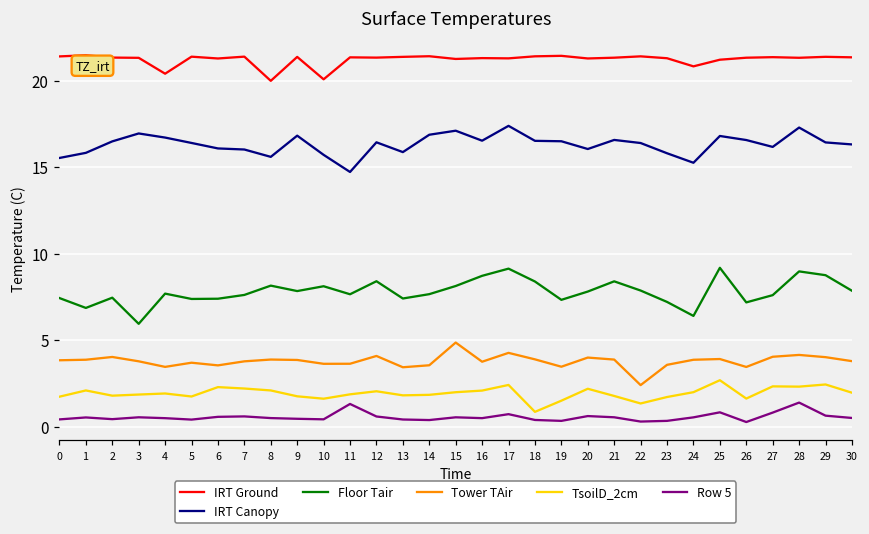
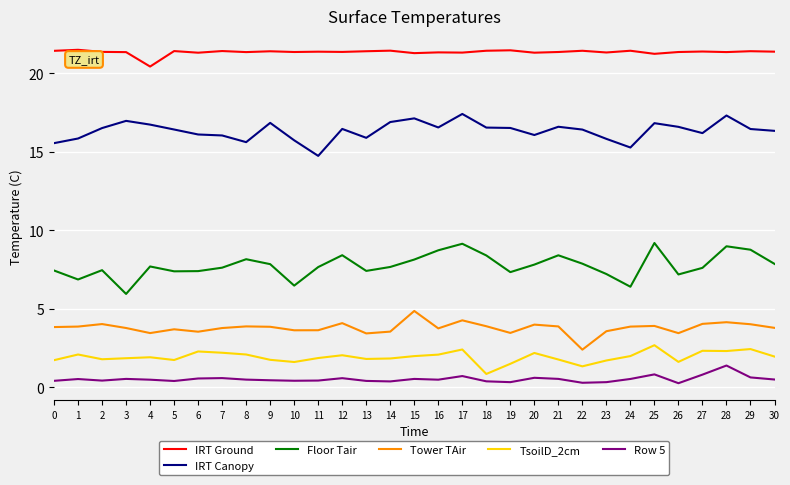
IRT Ground, 8: 20.0 -> 21.3
IRT Ground, 10: 20.1 -> 21.3
Floor Tair, 10: 8.1 -> 6.5
Row 5, 11: 1.3 -> 0.4
IRT Ground, 24: 20.8 -> 21.4
